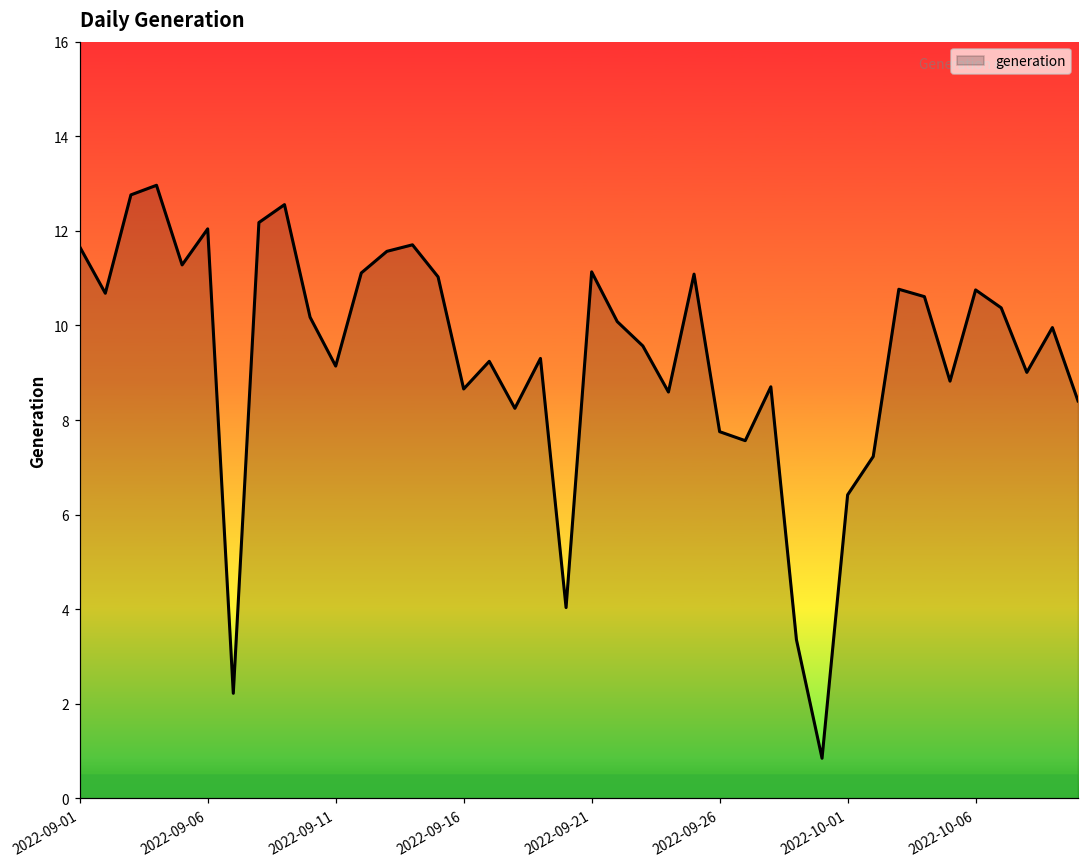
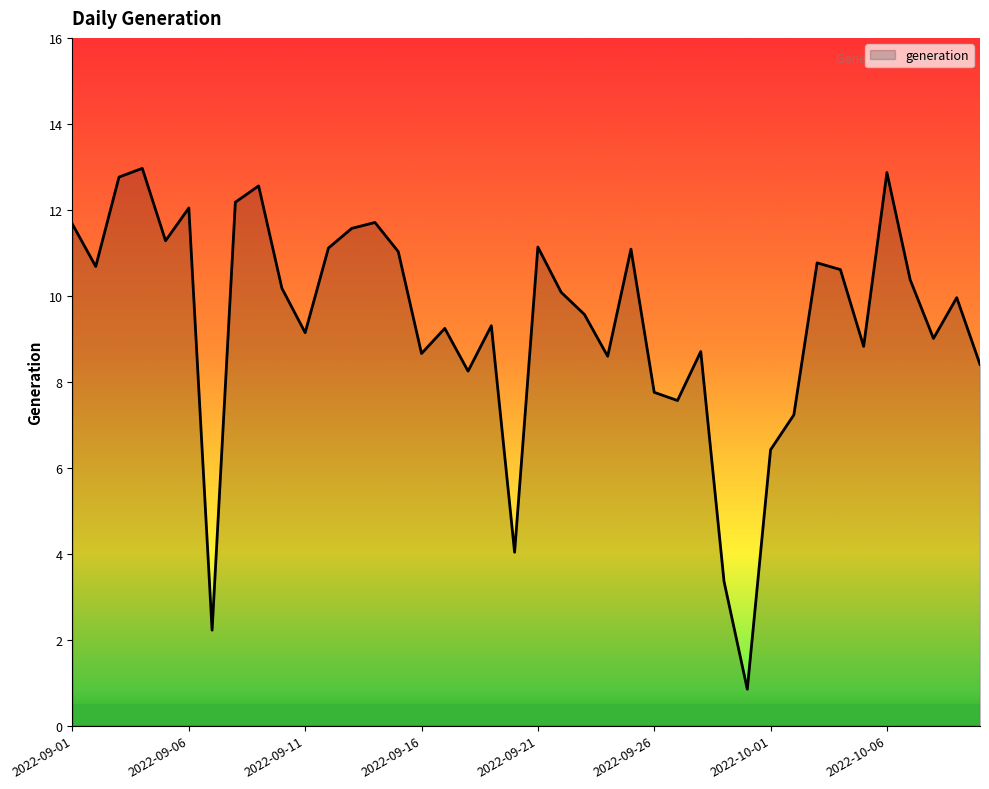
2022-10-06: 10.8 -> 12.9
